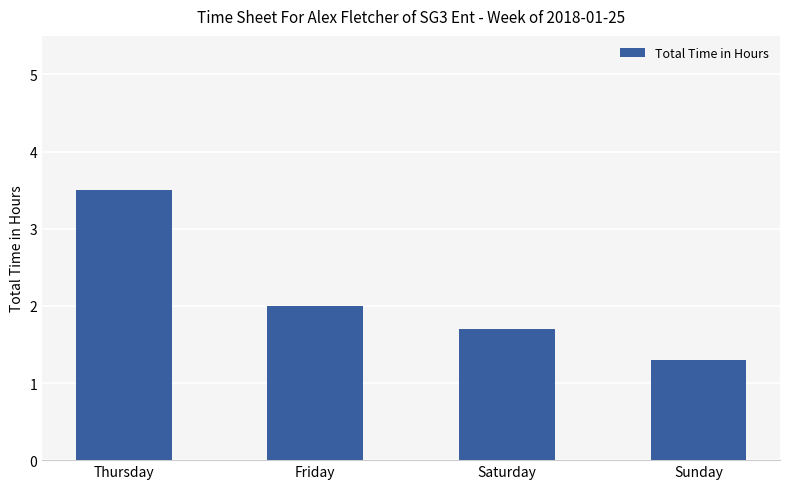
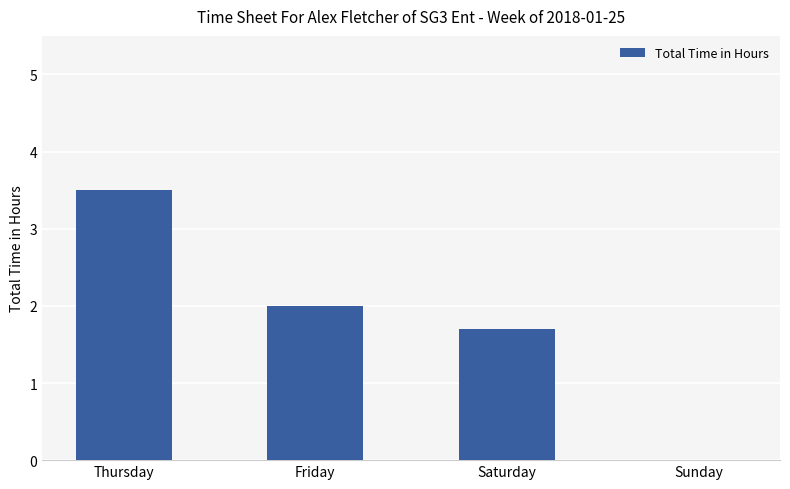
Sunday: 1.3 -> 0.0
